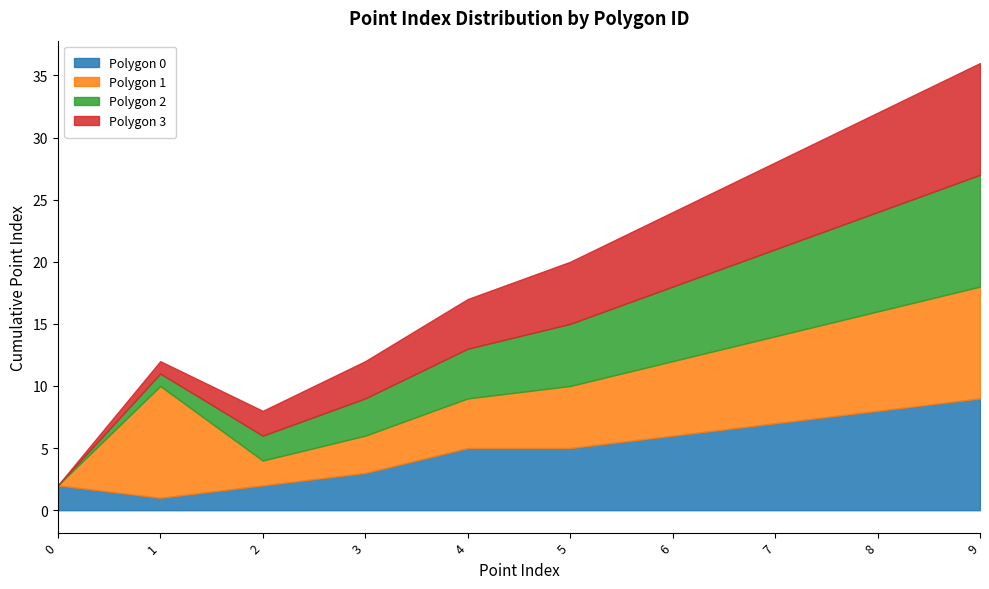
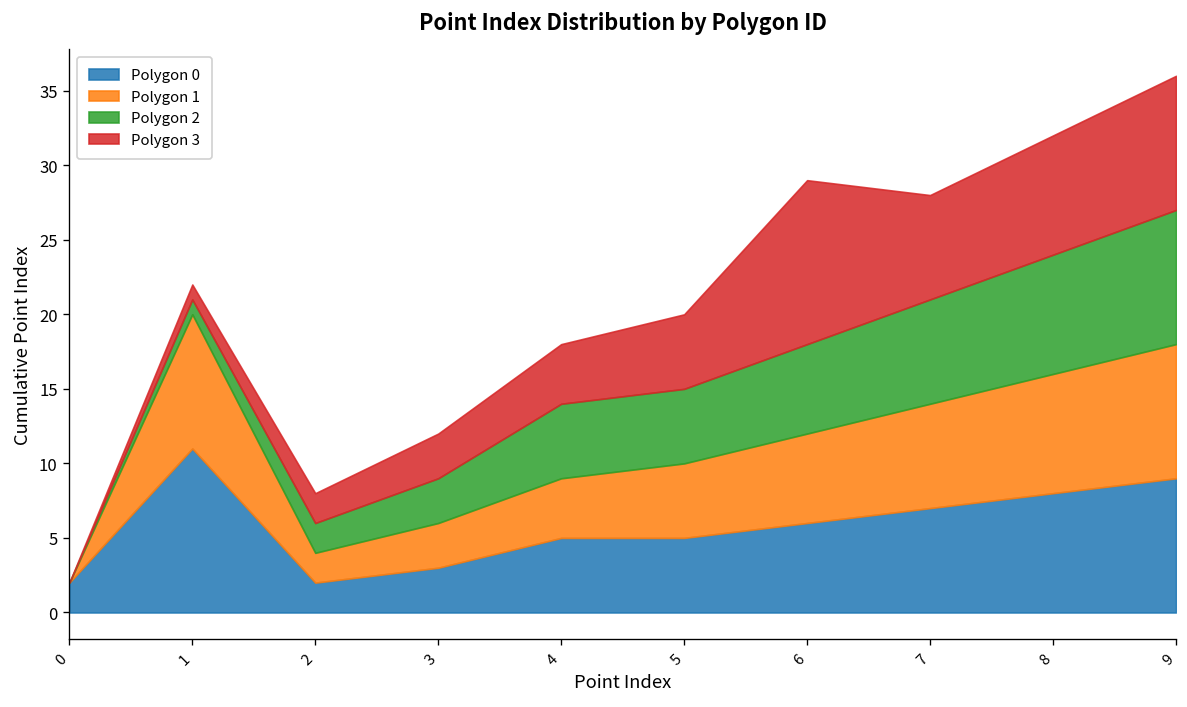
Polygon 0, 1: 1 -> 11
Polygon 2, 4: 4 -> 5
Polygon 3, 6: 6 -> 11
